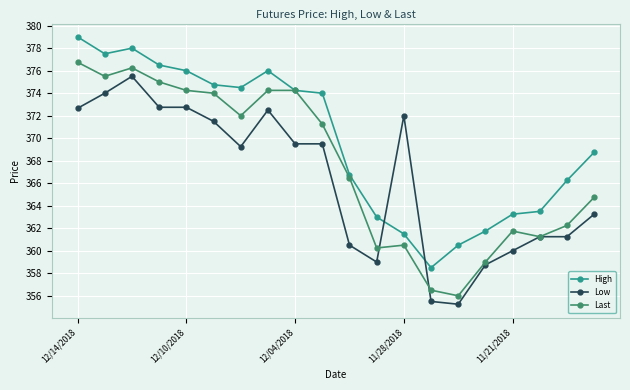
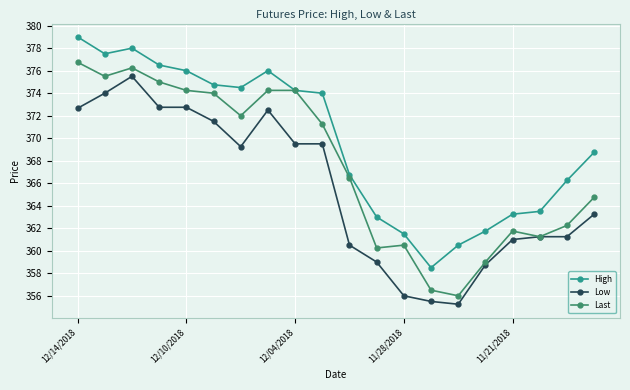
Low, 11/28/2018: 372 -> 356
Low, 11/21/2018: 360 -> 361
